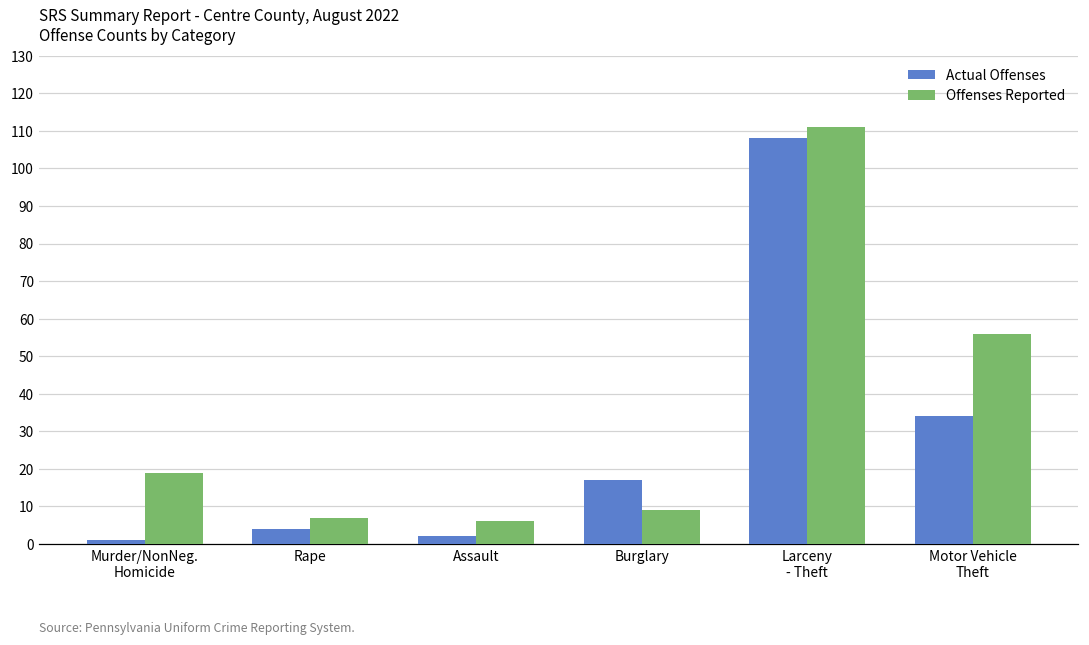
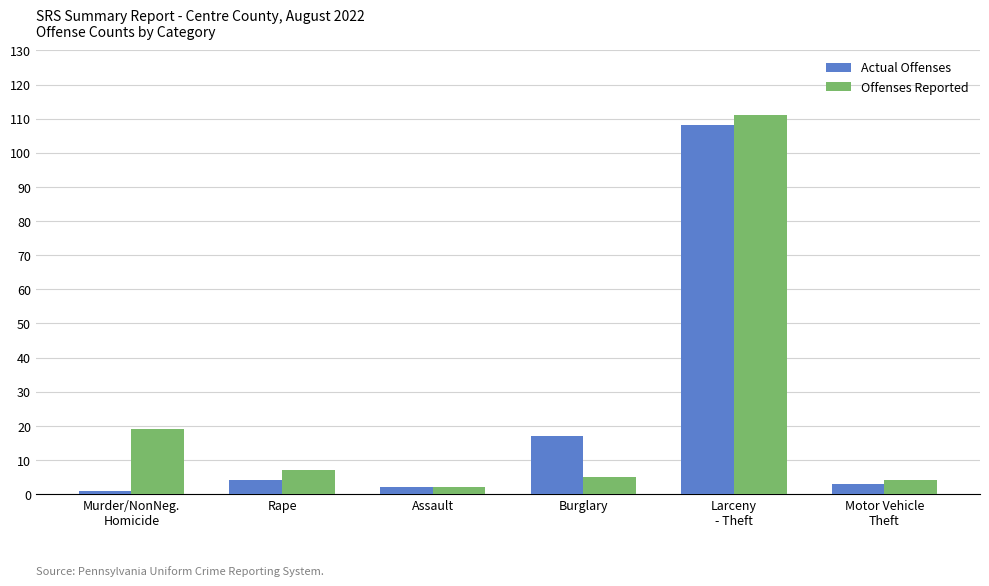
Offenses Reported, Assault: 6 -> 2
Offenses Reported, Burglary: 9 -> 5
Actual Offenses, Motor Vehicle Theft: 34 -> 3
Offenses Reported, Motor Vehicle Theft: 56 -> 4
